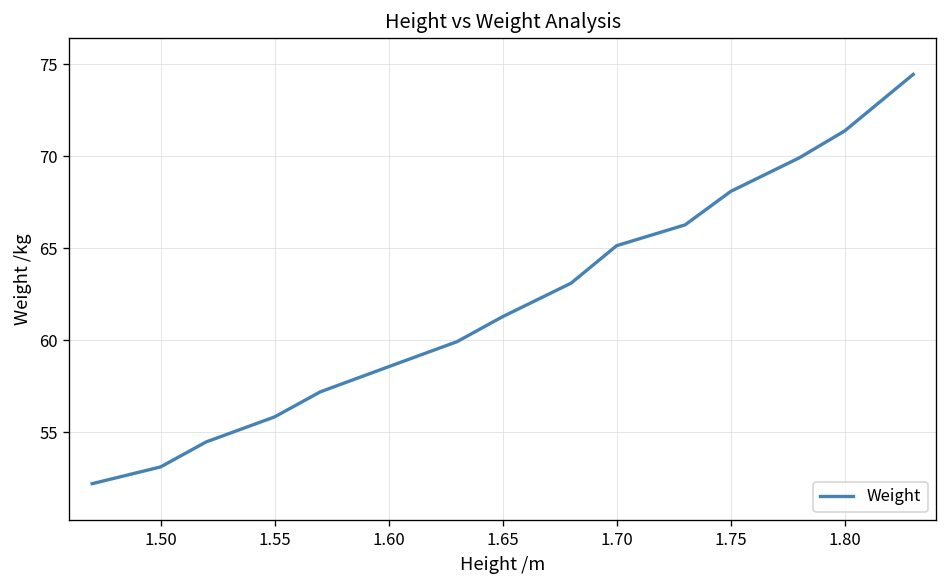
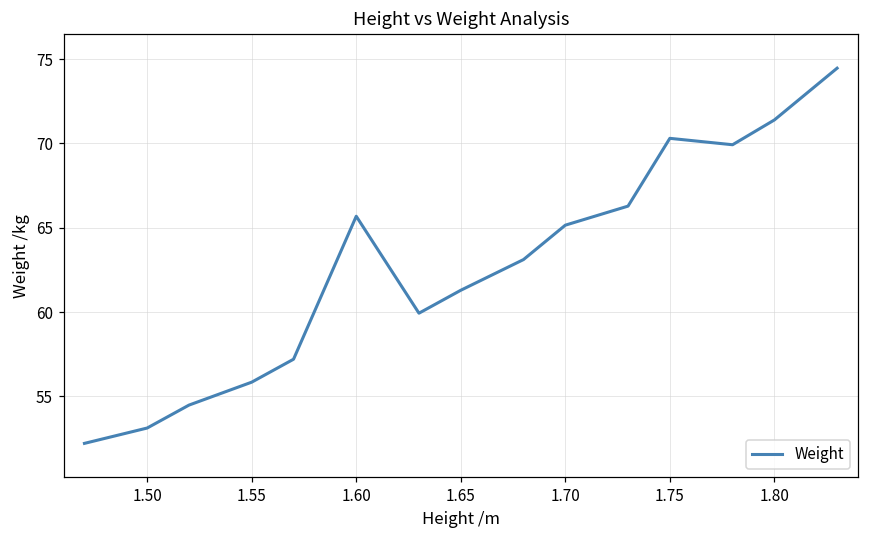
1.60: 58.6 -> 65.7
1.75: 68.1 -> 70.3
